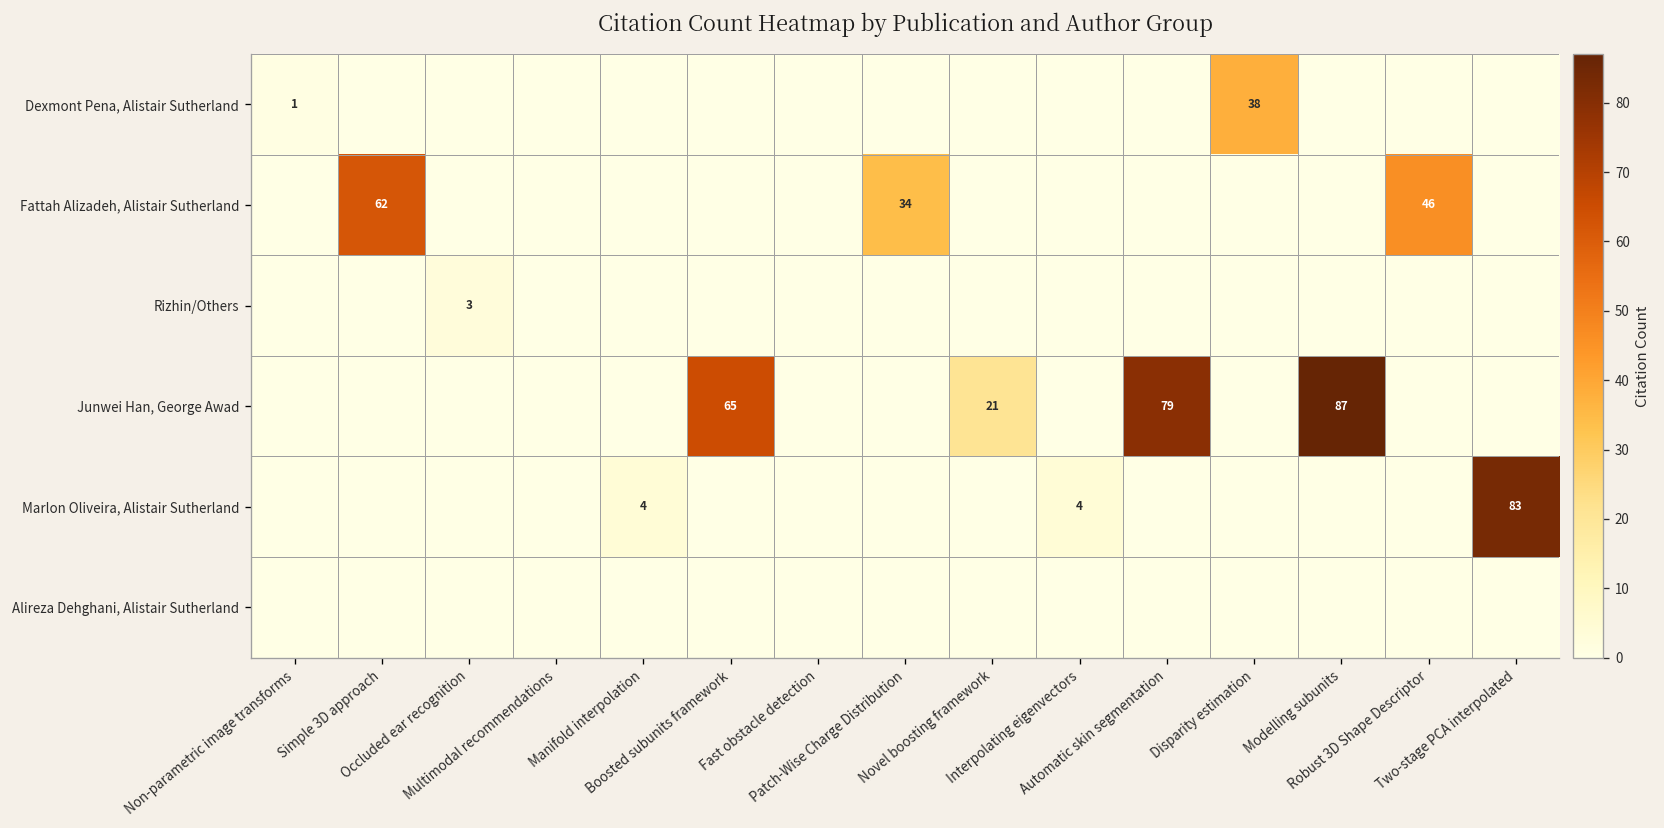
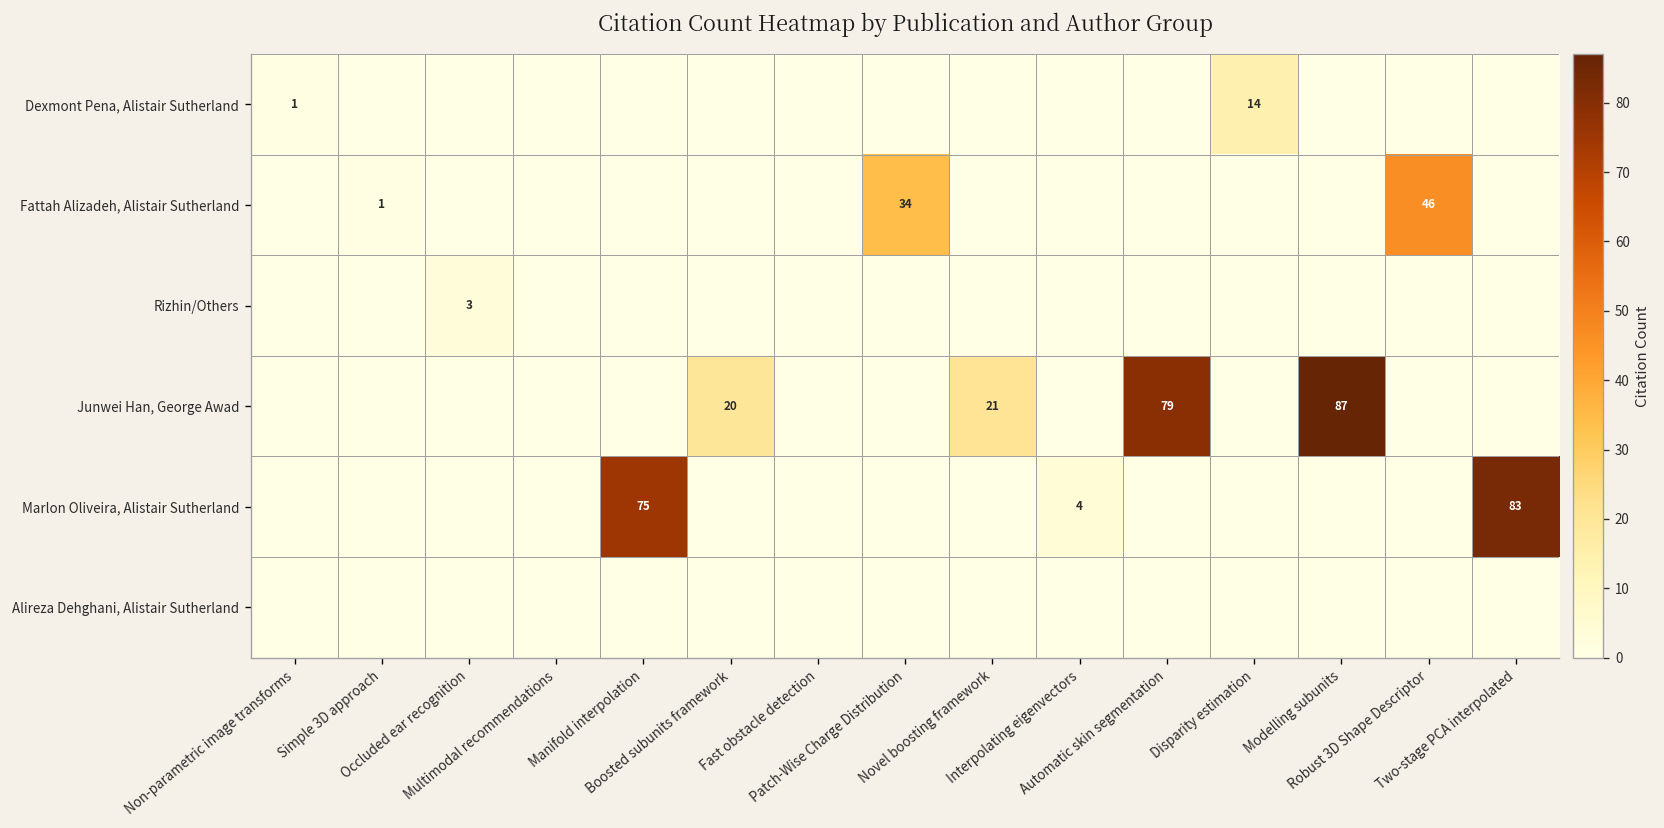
Dexmont Pena, Alistair Sutherland, Disparity estimation: 38 -> 14
Fattah Alizadeh, Alistair Sutherland, Simple 3D approach: 62 -> 1
Junwei Han, George Awad, Boosted subunits framework: 65 -> 20
Marlon Oliveira, Alistair Sutherland, Manifold interpolation: 4 -> 75
